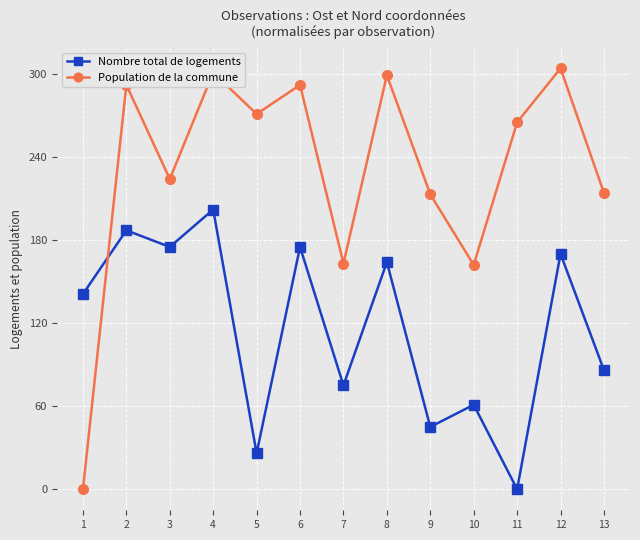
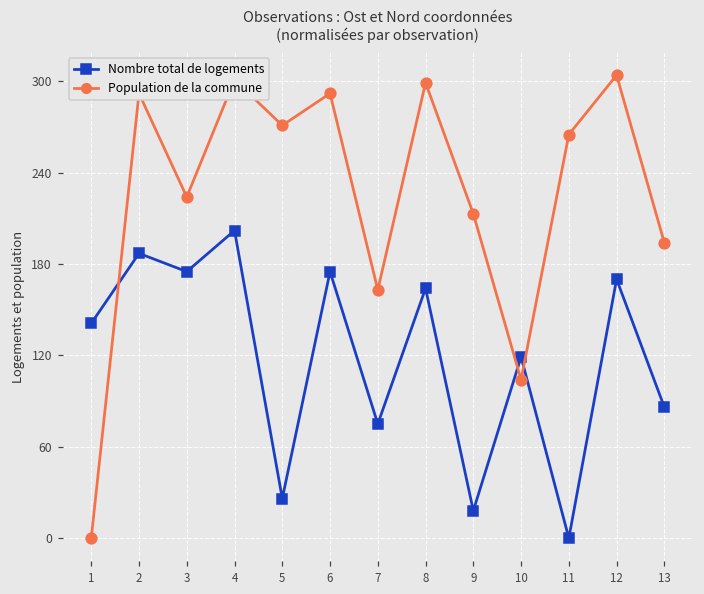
Nombre total de logements, 9: 45 -> 18
Nombre total de logements, 10: 61 -> 119
Population de la commune, 10: 162 -> 104
Population de la commune, 13: 214 -> 194
